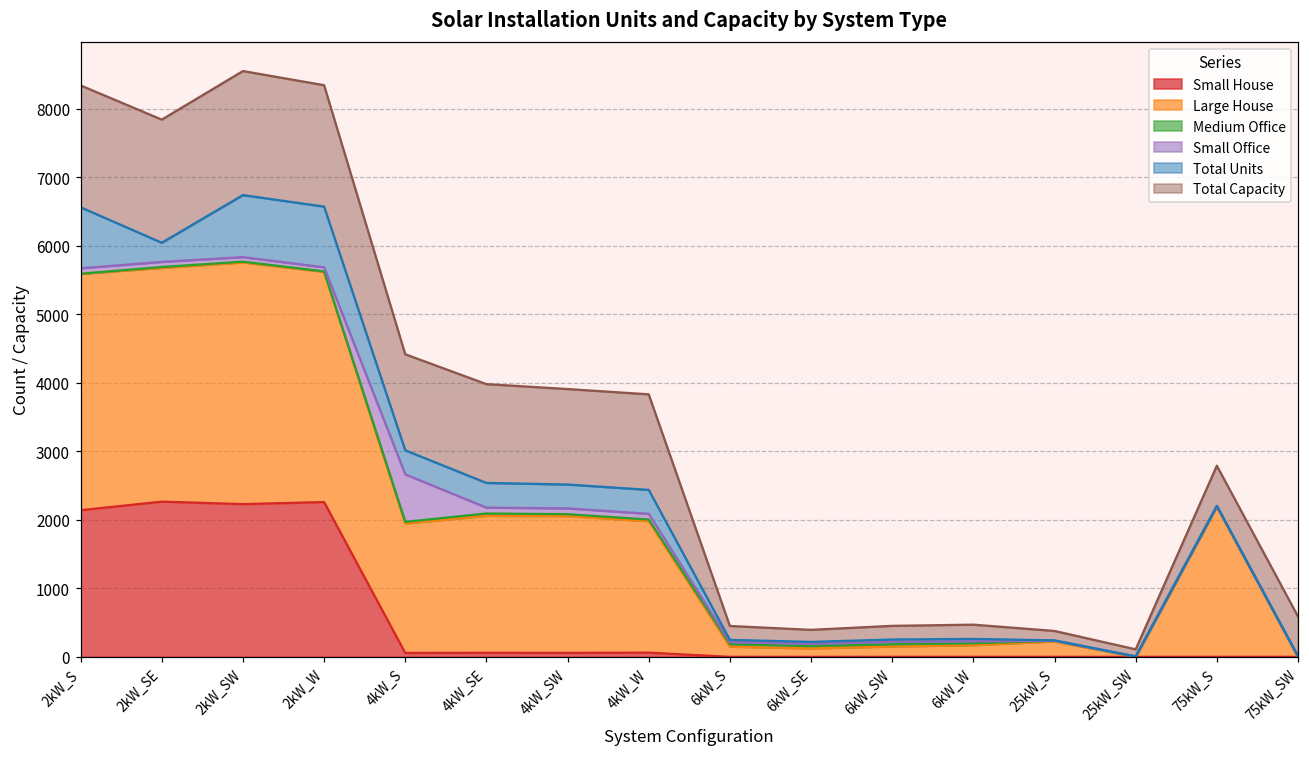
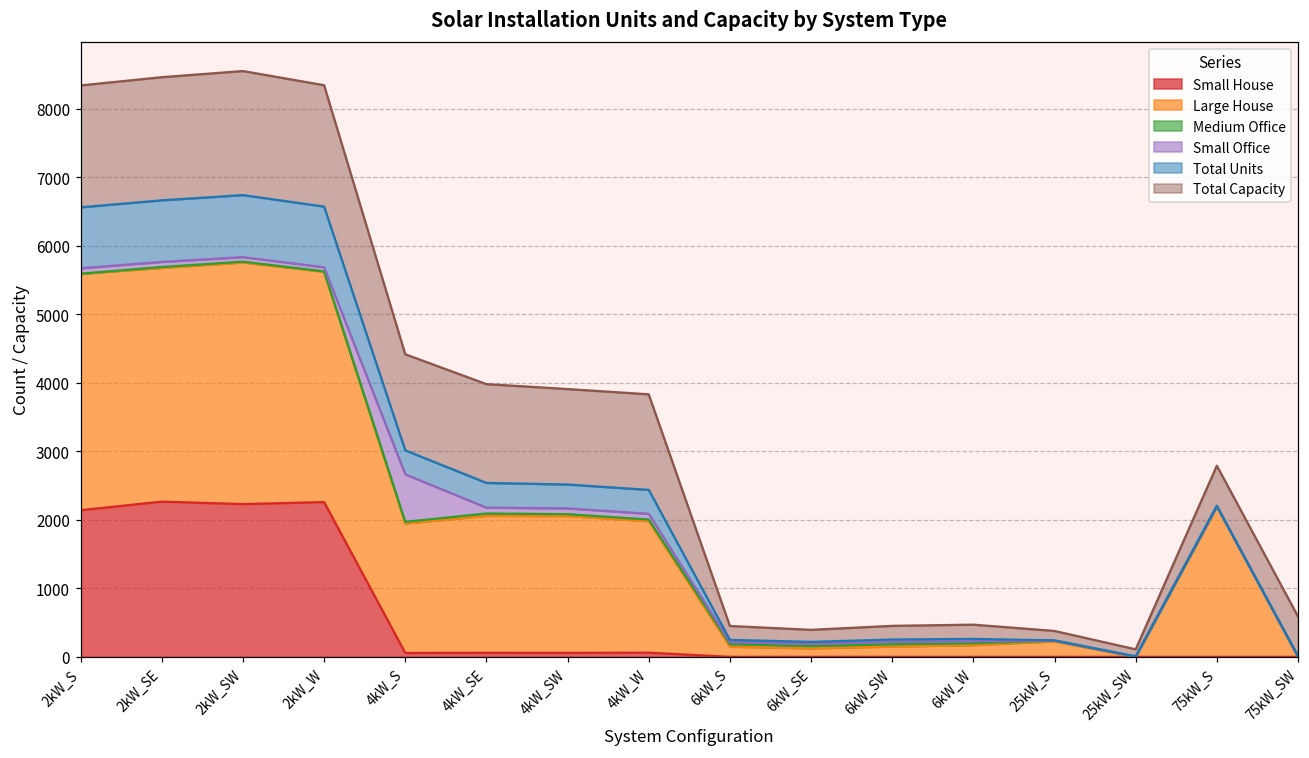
Total Units, 2kW_SE: 300 -> 900
